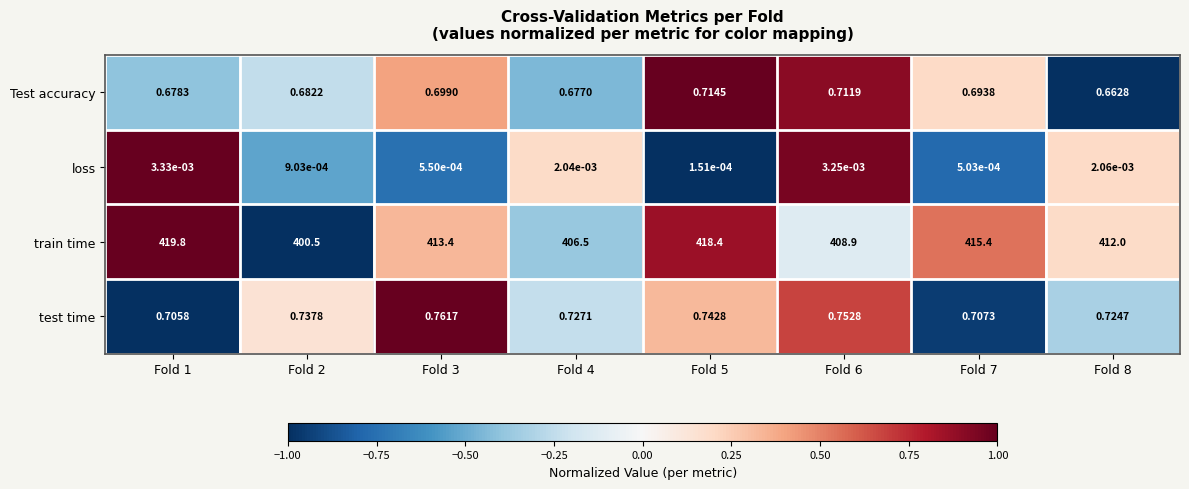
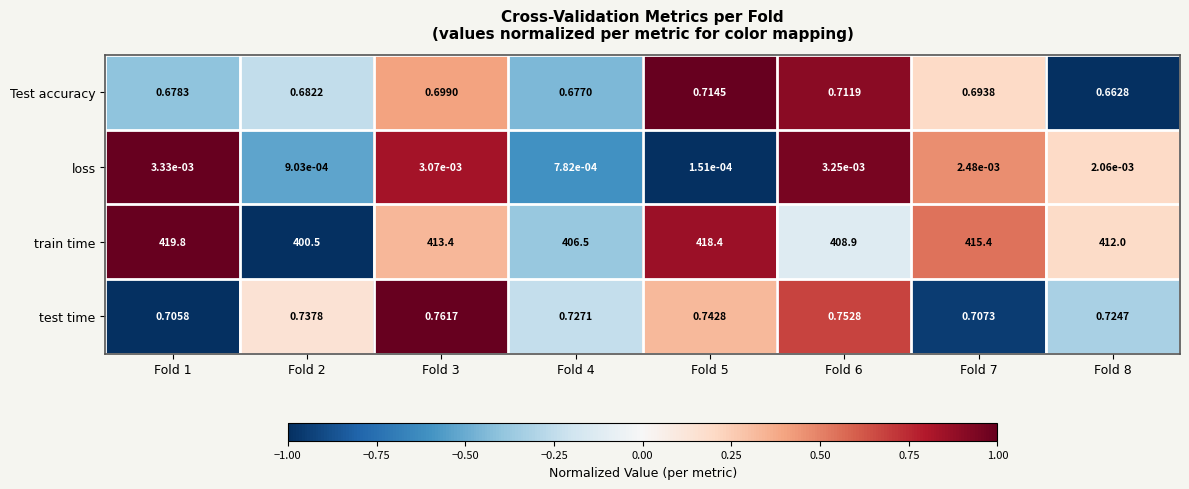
loss, Fold 3: 5.50e-04 -> 3.07e-03
loss, Fold 4: 2.04e-03 -> 7.82e-04
loss, Fold 7: 5.03e-04 -> 2.48e-03
